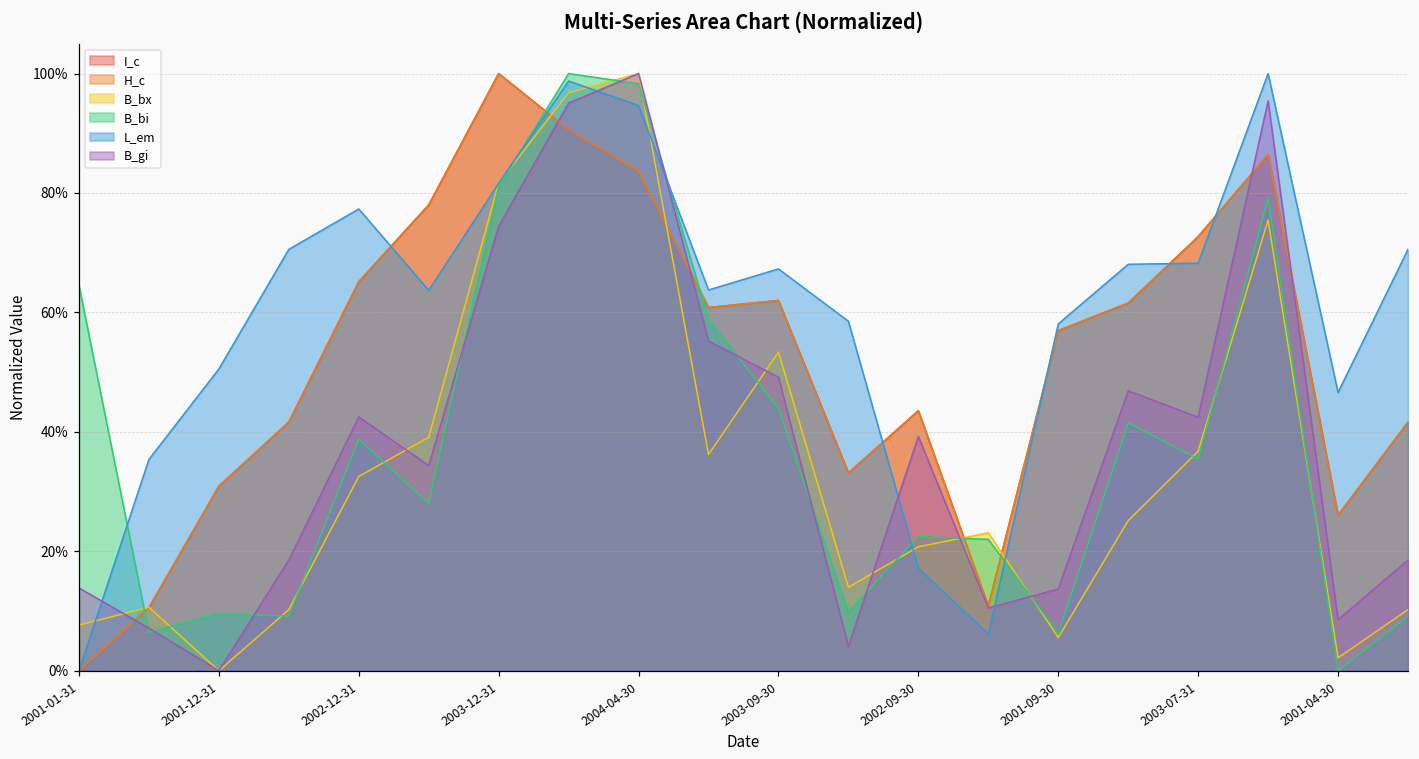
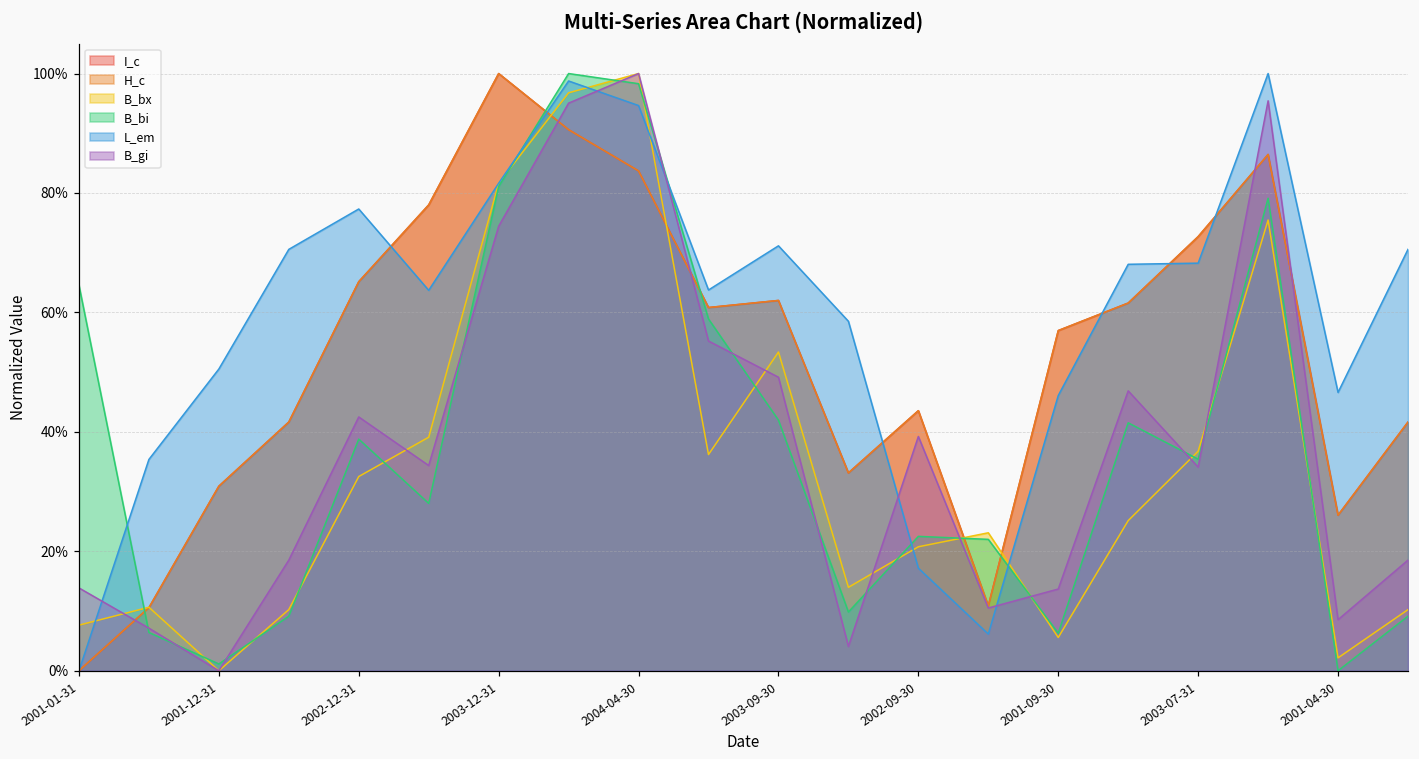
B_bi, 2001-12-31: 10% -> 1%
B_bi, 2003-09-30: 44% -> 42%
L_em, 2003-09-30: 67% -> 71%
L_em, 2001-09-30: 58% -> 46%
B_gi, 2003-07-31: 42% -> 34%
